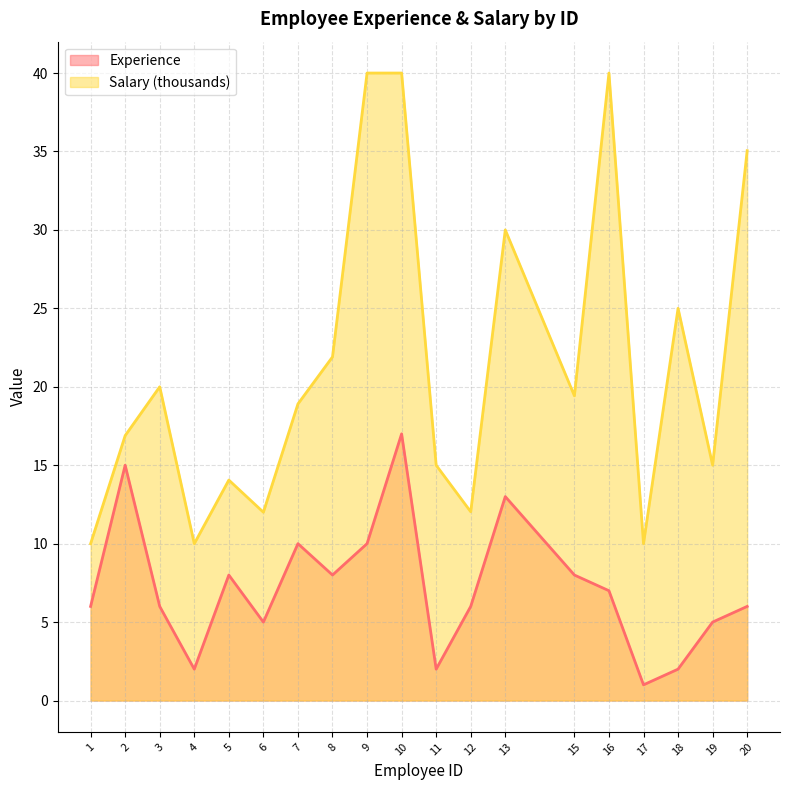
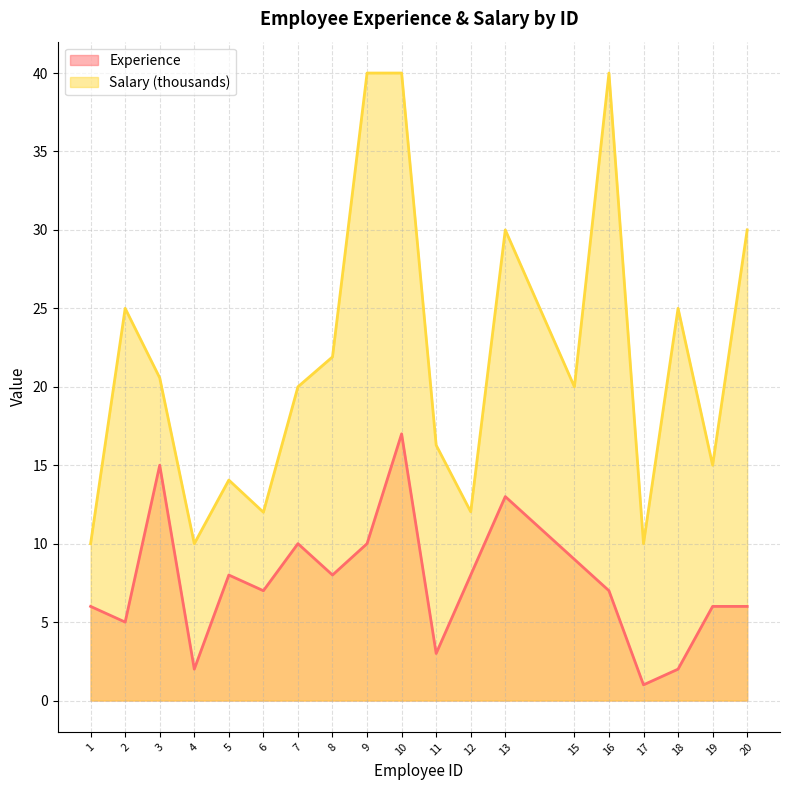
Experience, 2: 15 -> 5
Salary (thousands), 2: 16.9 -> 25.0
Experience, 3: 6 -> 15
Salary (thousands), 3: 20.0 -> 20.6
Experience, 6: 5 -> 7
Salary (thousands), 7: 18.9 -> 20.0
Experience, 11: 2 -> 3
Salary (thousands), 11: 15.0 -> 16.3
Experience, 12: 6 -> 8
Experience, 15: 8 -> 9
Salary (thousands), 15: 19.4 -> 20.0
Experience, 19: 5 -> 6
Salary (thousands), 20: 35.0 -> 30.0
